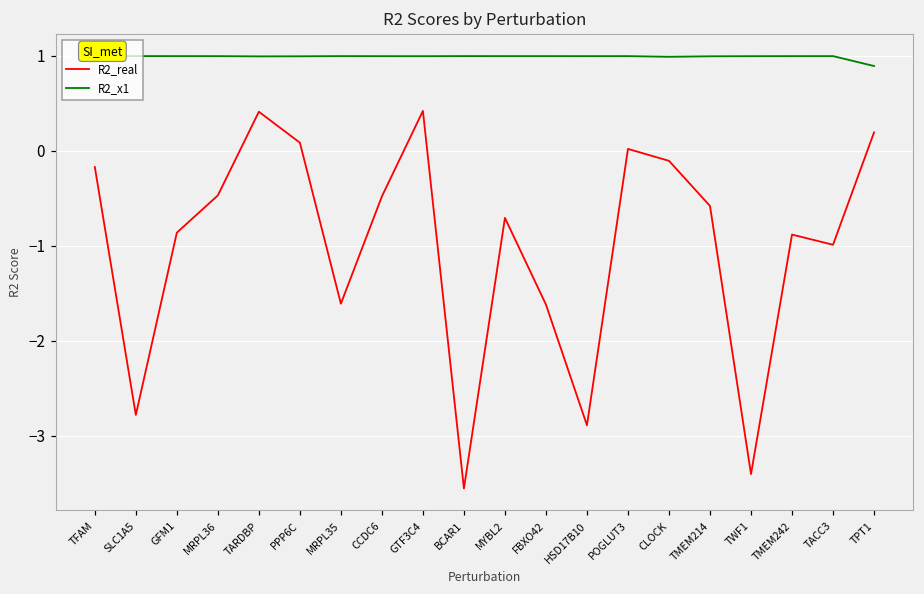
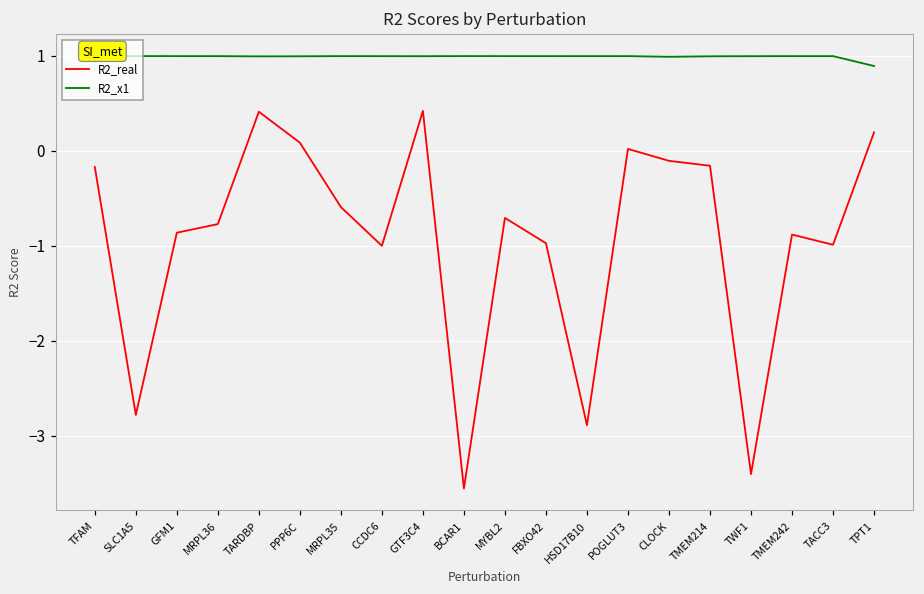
R2_real, MRPL36: -0.5 -> -0.8
R2_real, MRPL35: -1.6 -> -0.6
R2_real, CCDC6: -0.5 -> -1.0
R2_real, FBXO42: -1.6 -> -1.0
R2_real, TMEM214: -0.6 -> -0.2
